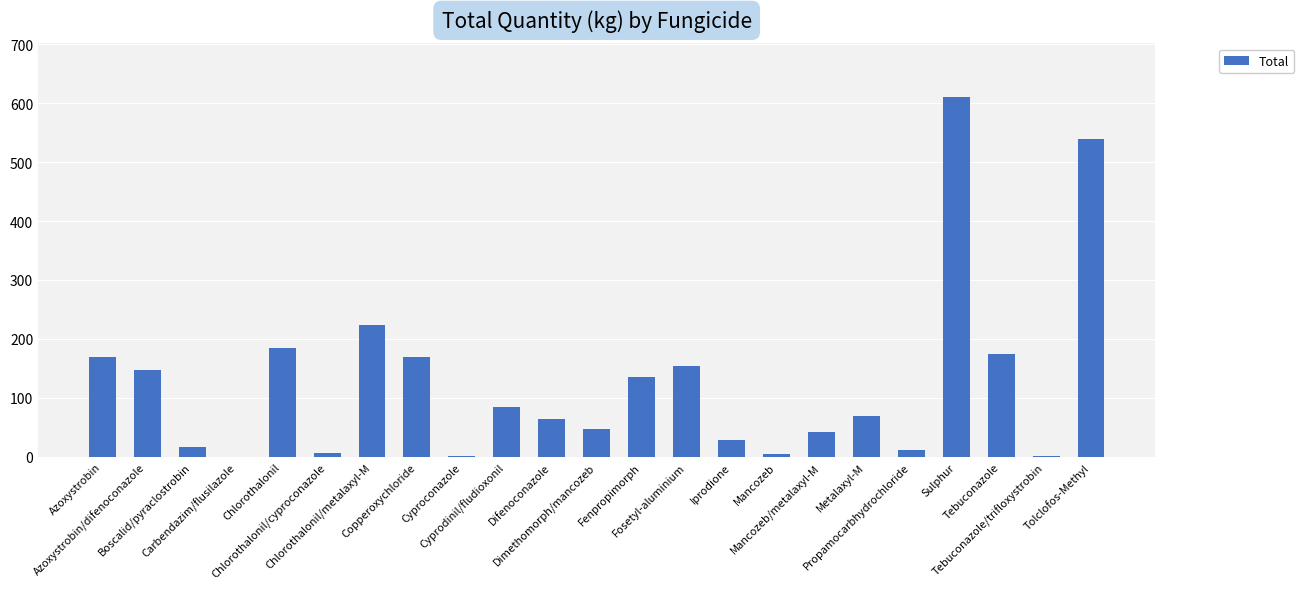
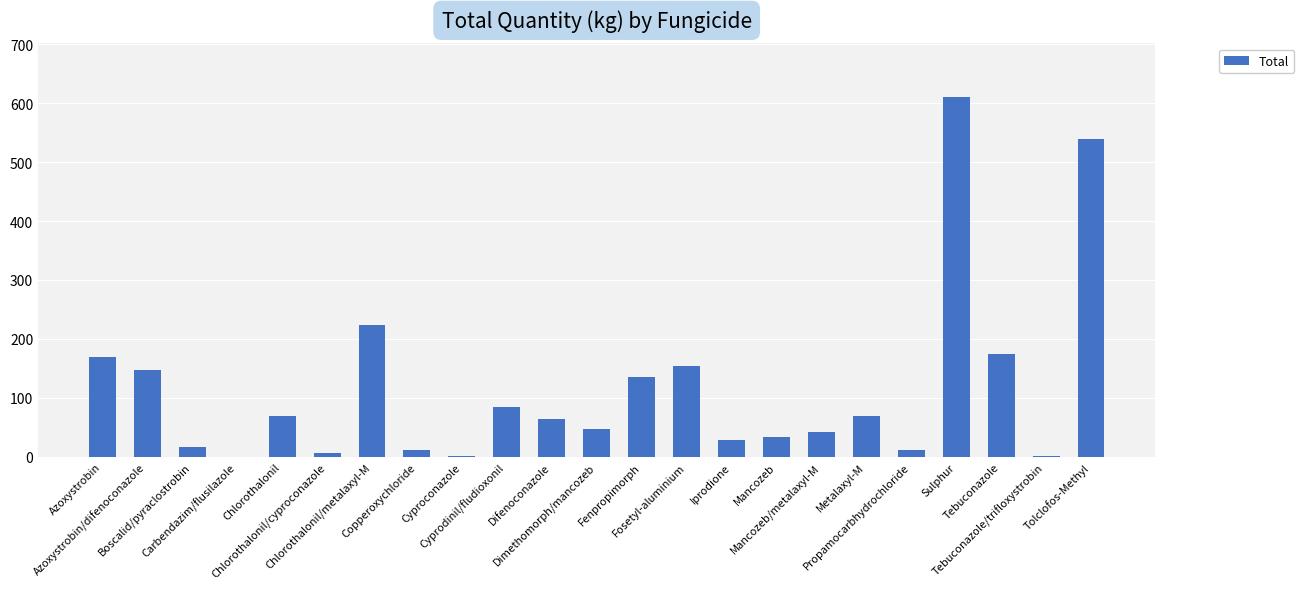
Chlorothalonil: 180 -> 70
Copperoxychloride: 170 -> 10
Mancozeb: 0 -> 30
